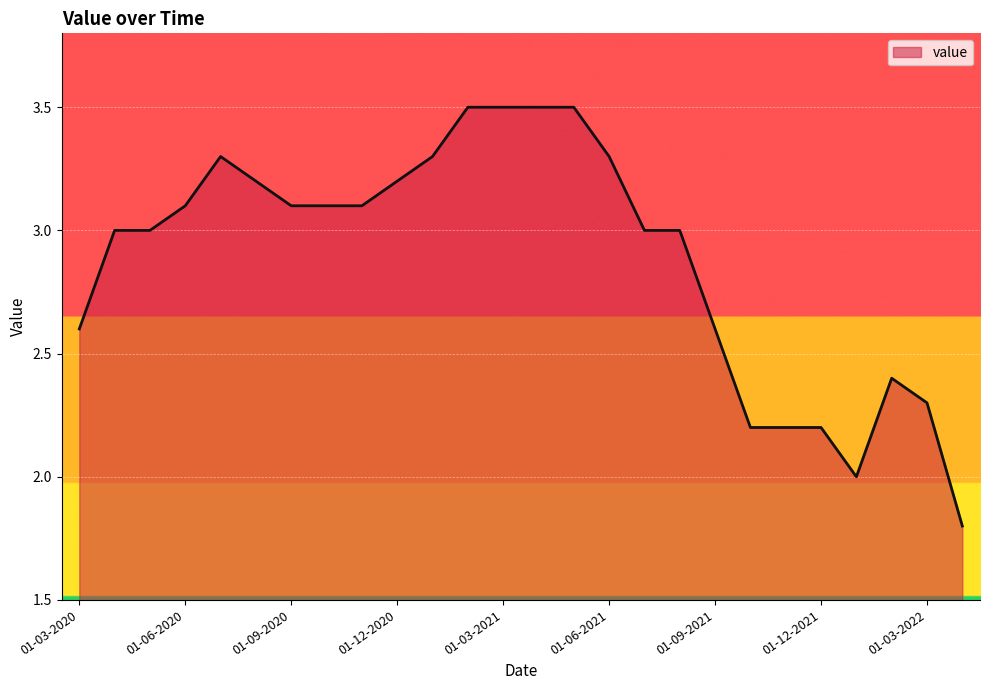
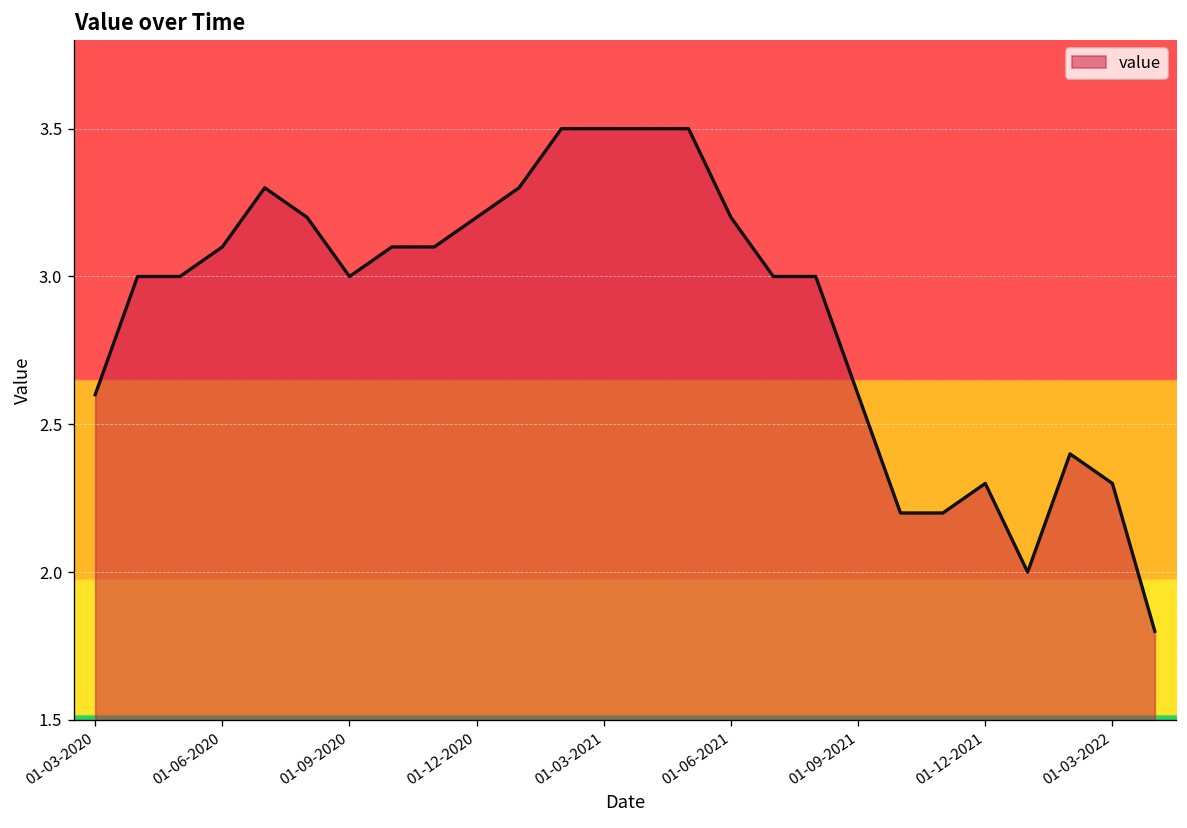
01-09-2020: 3.1 -> 3.0
01-06-2021: 3.3 -> 3.2
01-12-2021: 2.2 -> 2.3
